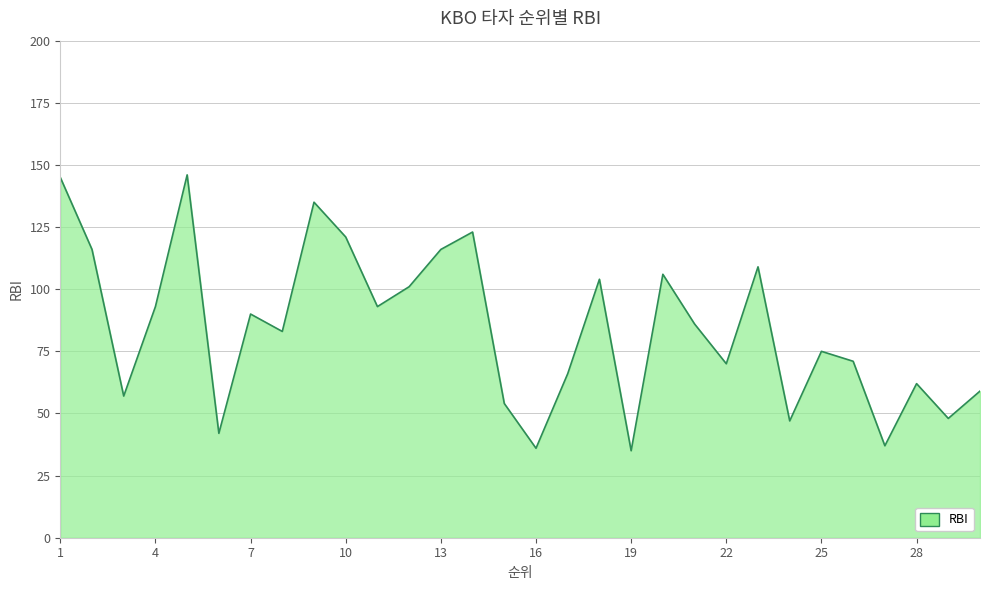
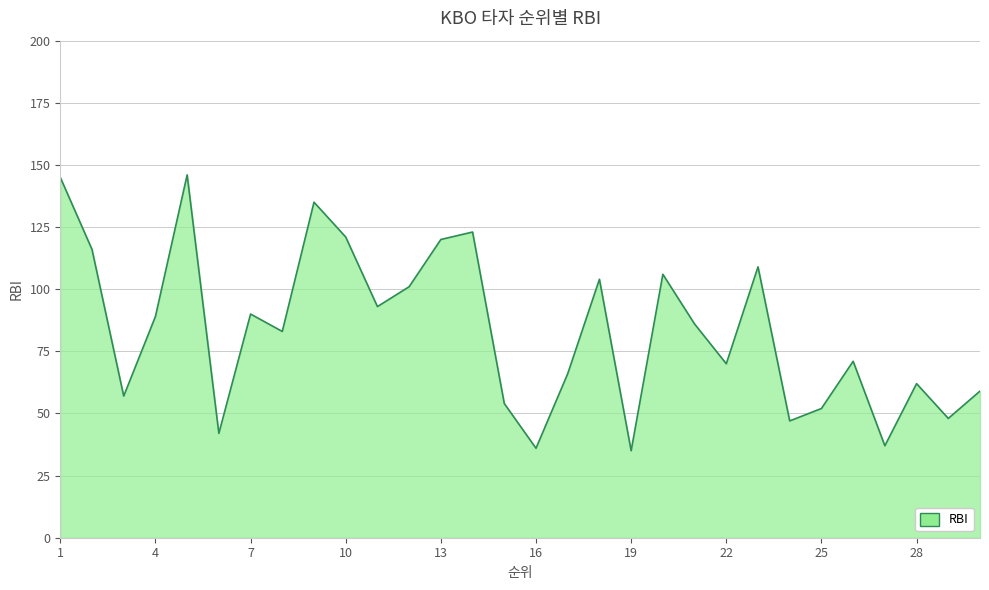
4: 93 -> 89
13: 116 -> 120
25: 75 -> 52
